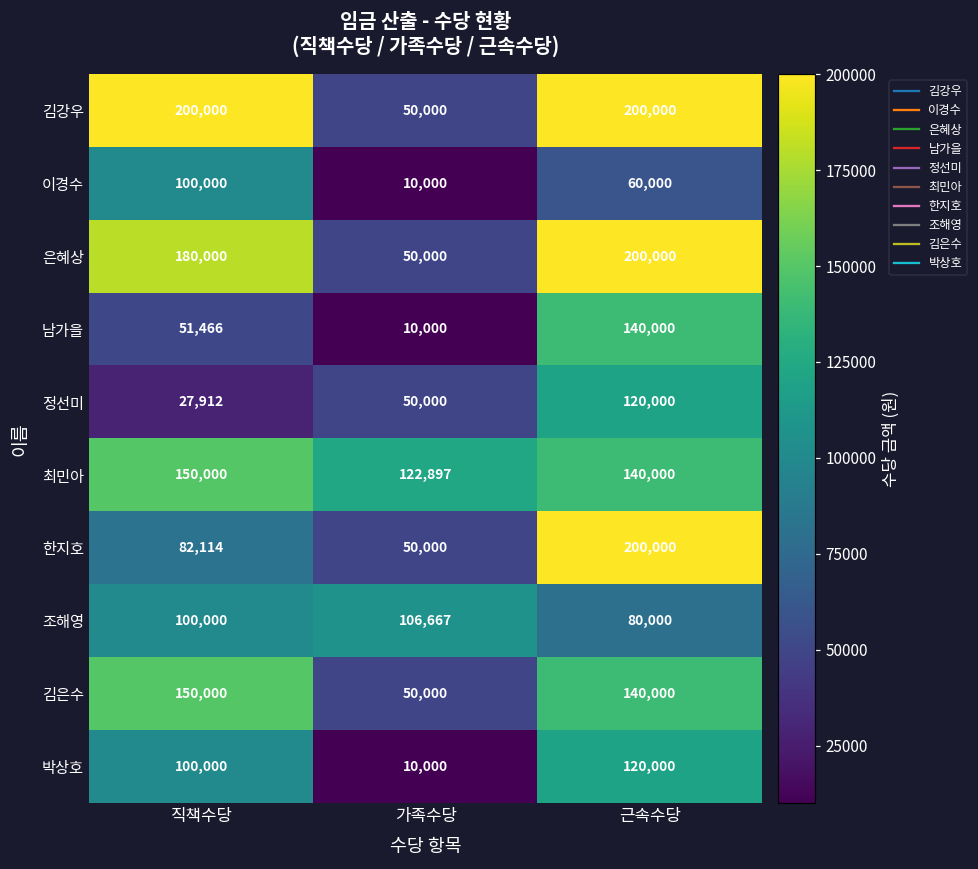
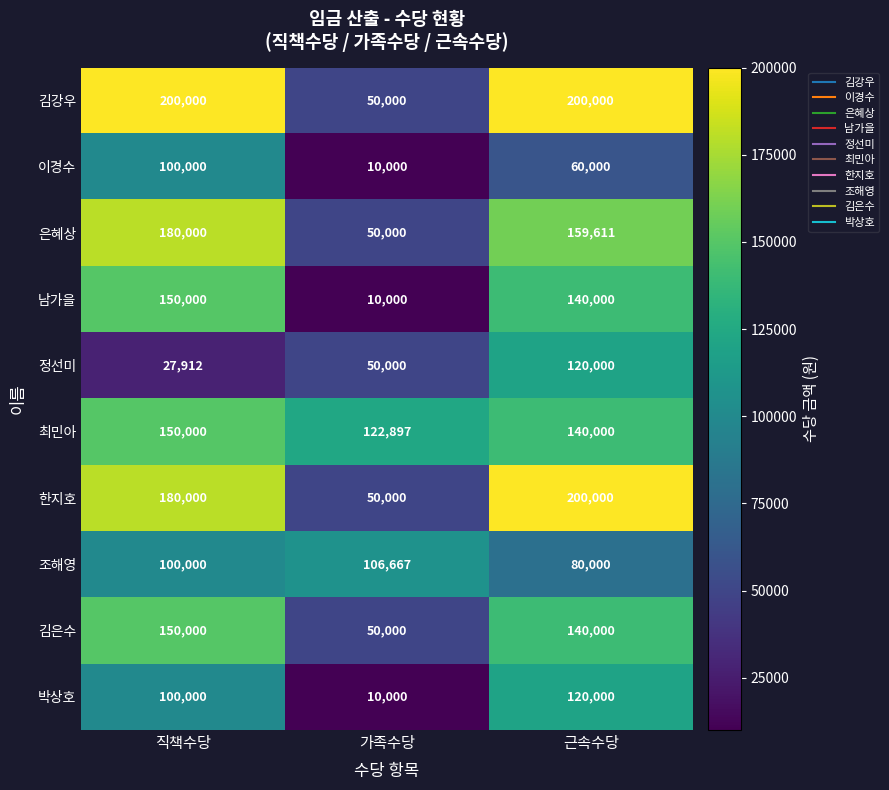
은혜상, 근속수당: 200,000 -> 159,611
남가을, 직책수당: 51,466 -> 150,000
한지호, 직책수당: 82,114 -> 180,000
